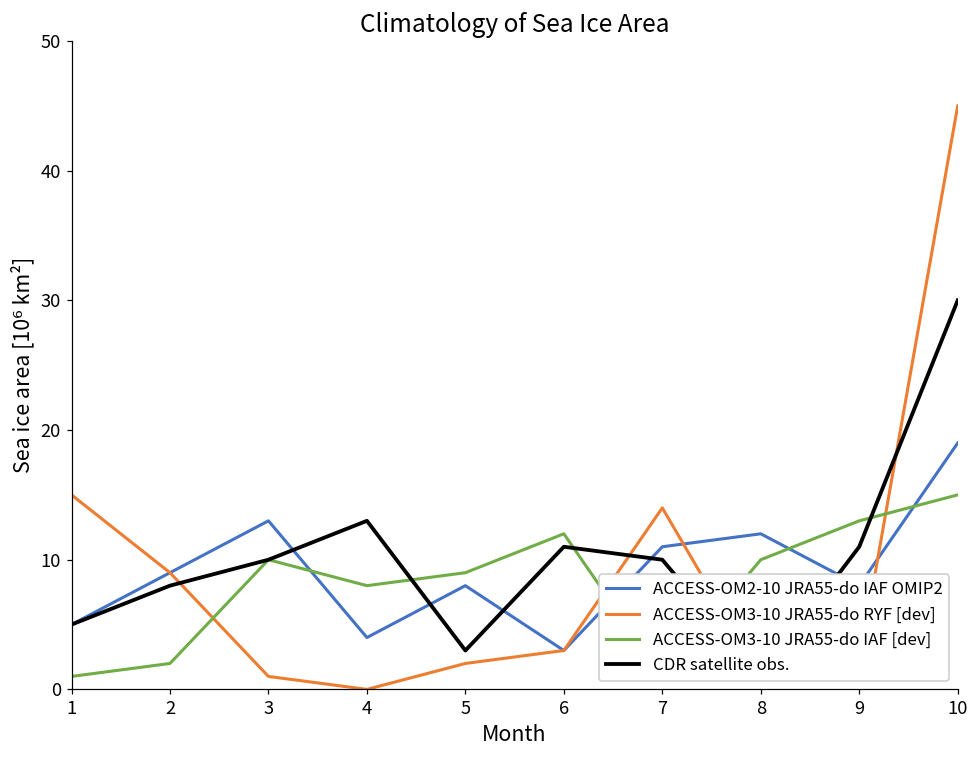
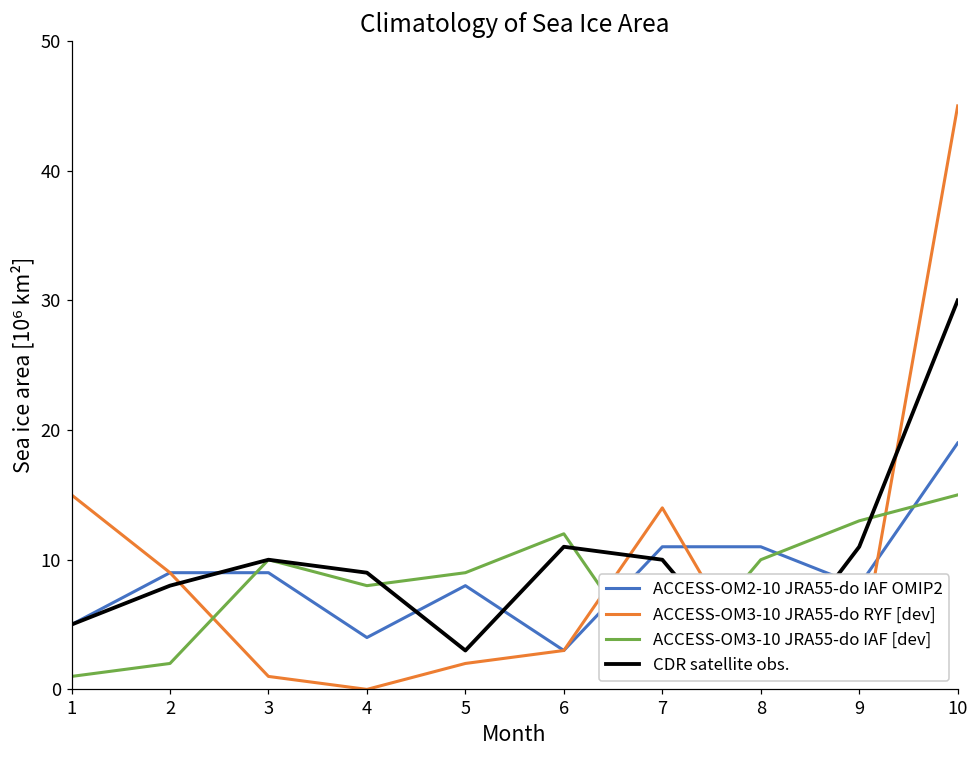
ACCESS-OM2-10 JRA55-do IAF OMIP2, 3: 13 -> 9
CDR satellite obs., 4: 13 -> 9
ACCESS-OM2-10 JRA55-do IAF OMIP2, 8: 12 -> 11
